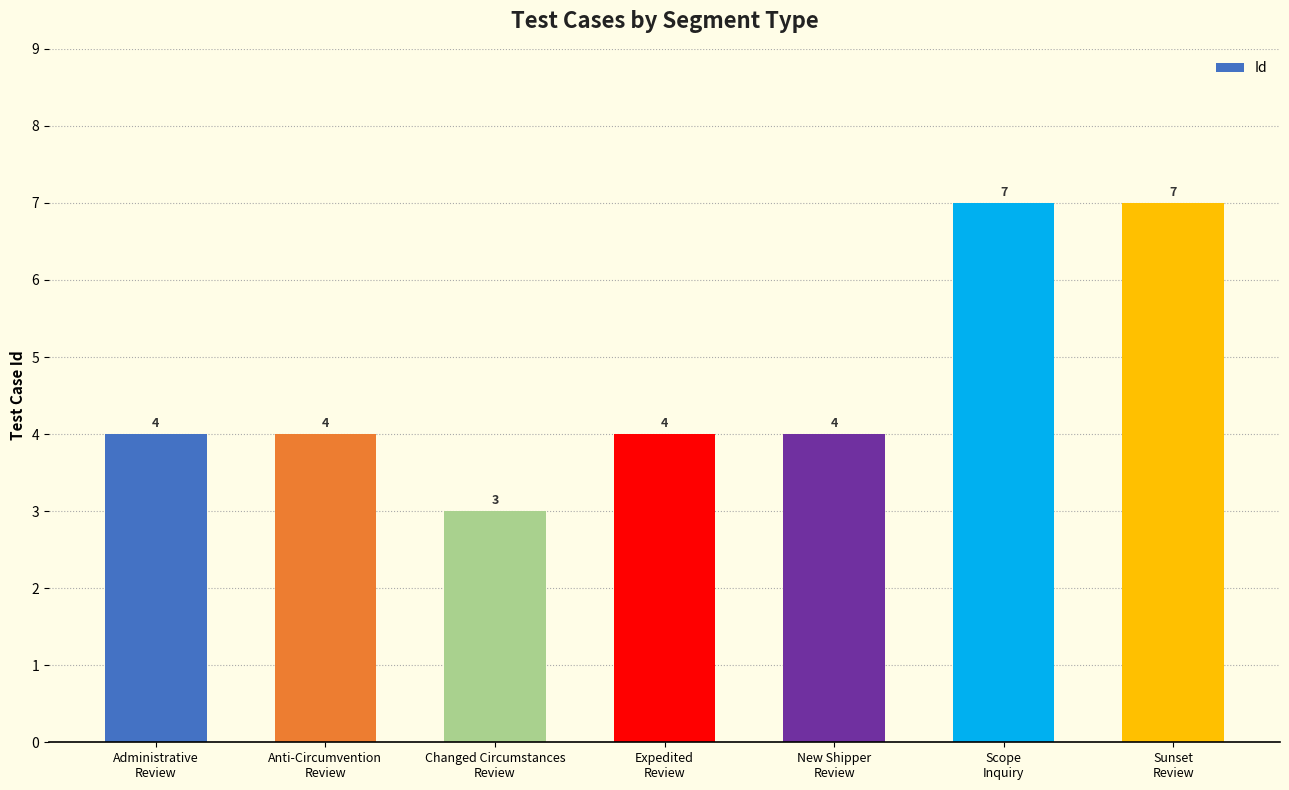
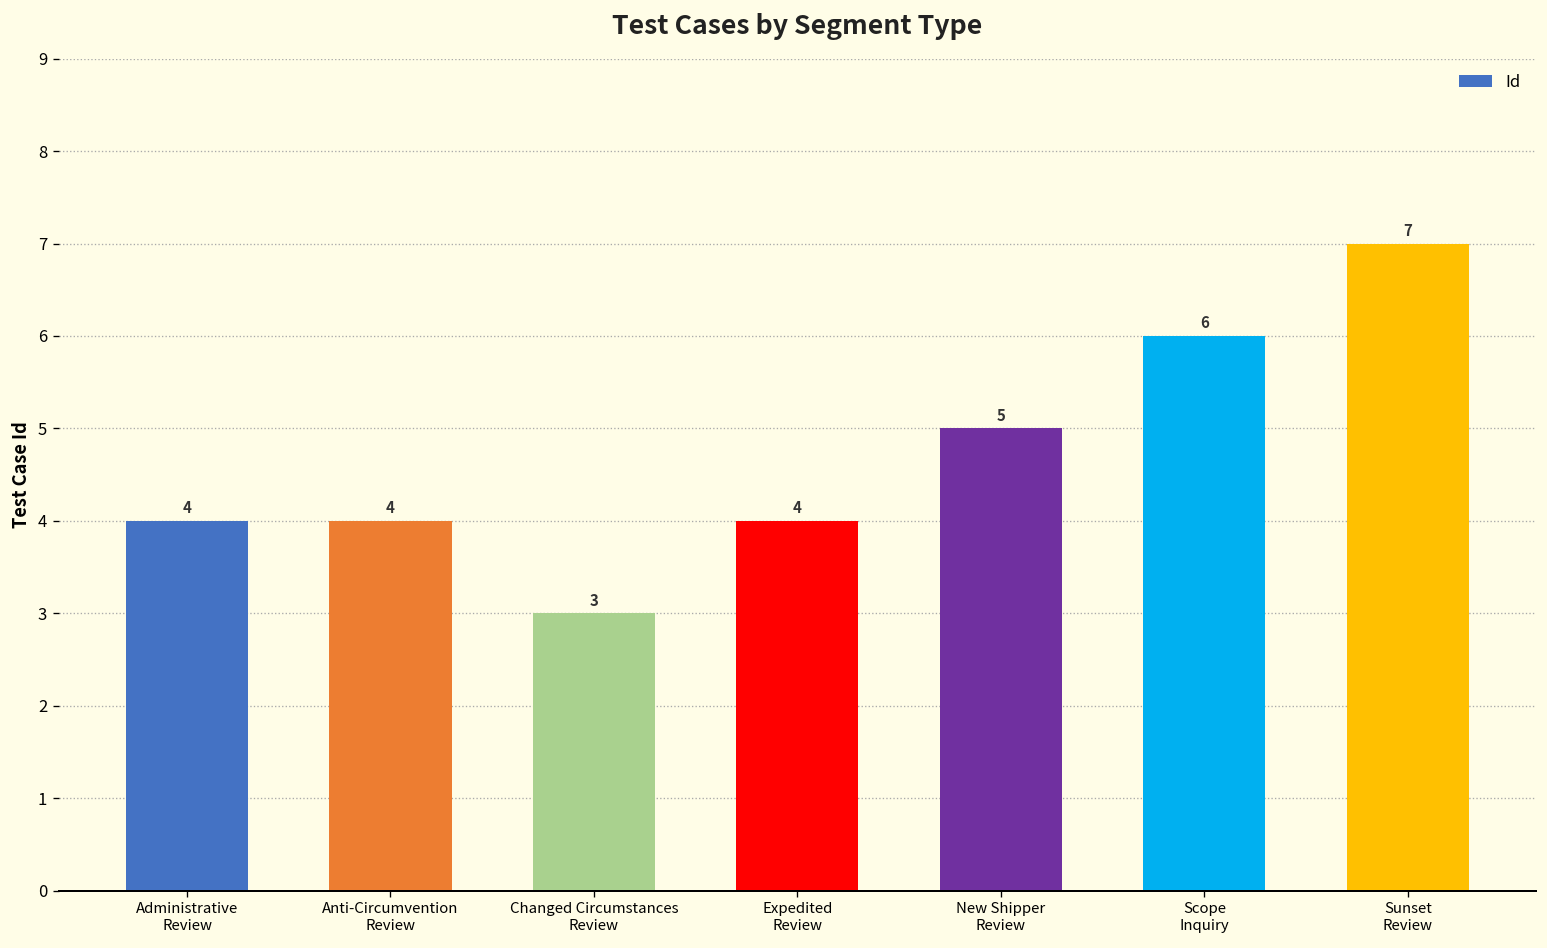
New Shipper Review: 4 -> 5
Scope Inquiry: 7 -> 6
